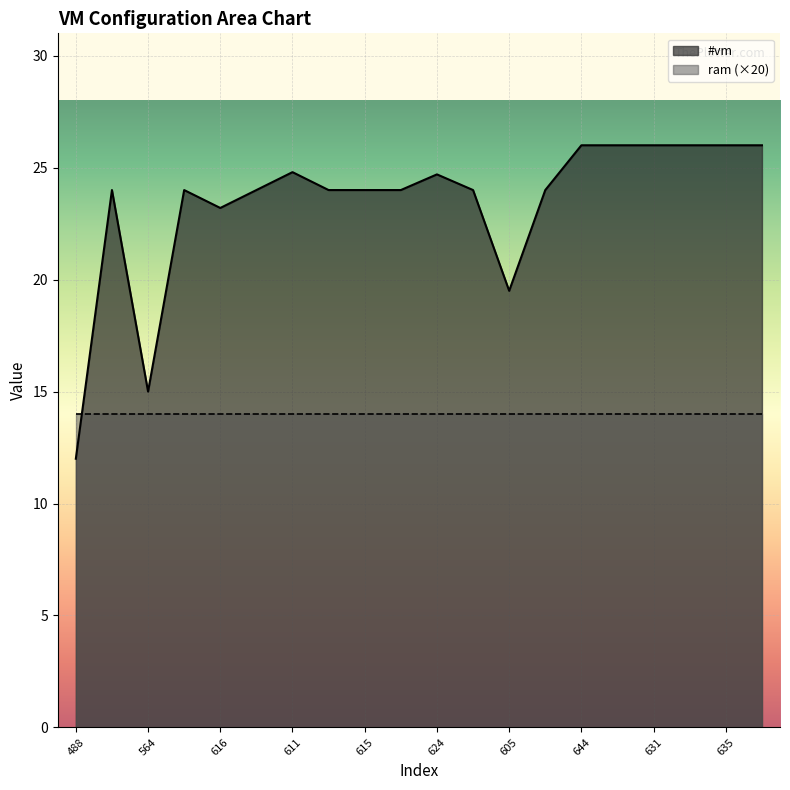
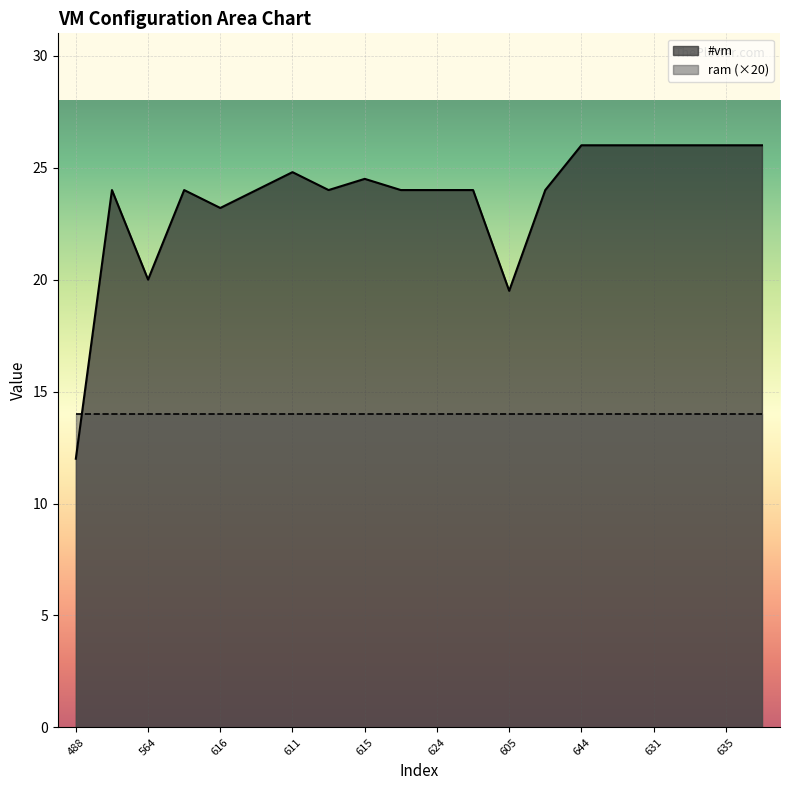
#vm, 564: 15 -> 20
#vm, 615: 24.0 -> 24.5
#vm, 624: 24.7 -> 24.0
